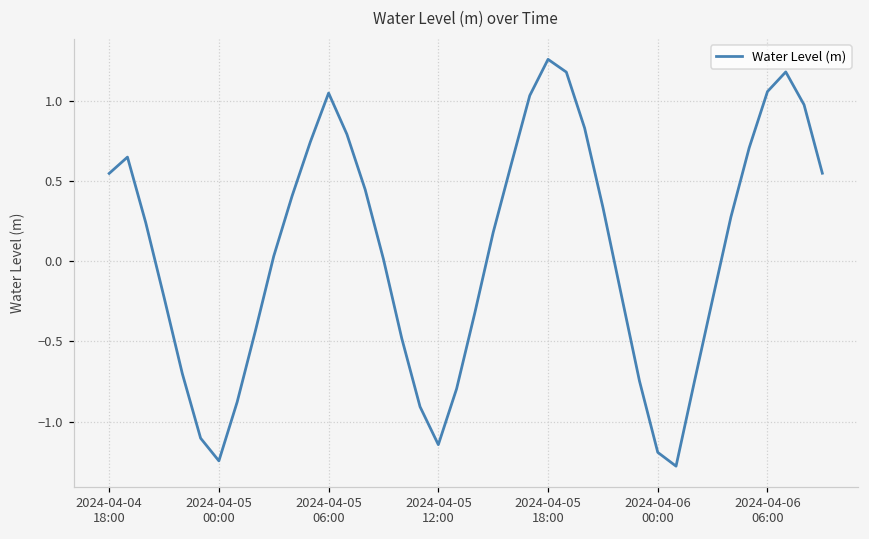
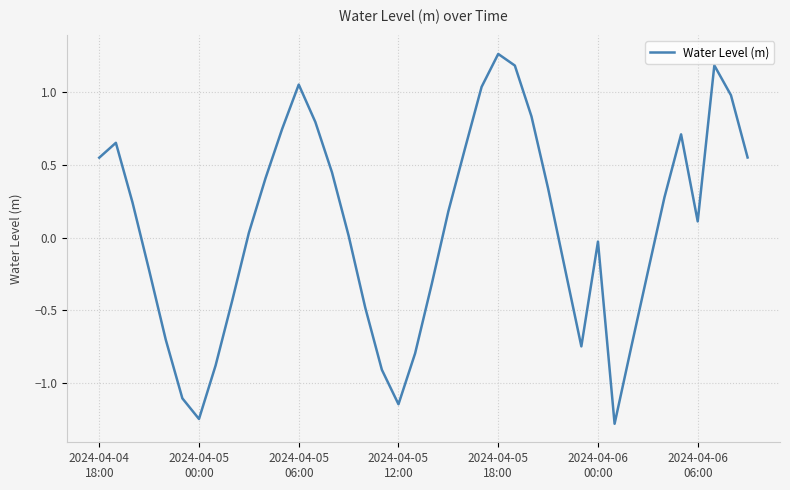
2024-04-06 00:00: -1.19 -> -0.03
2024-04-06 06:00: 1.06 -> 0.11
